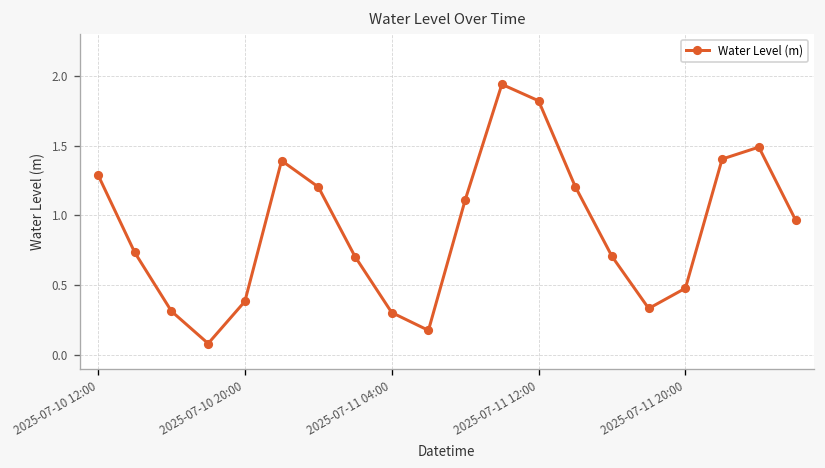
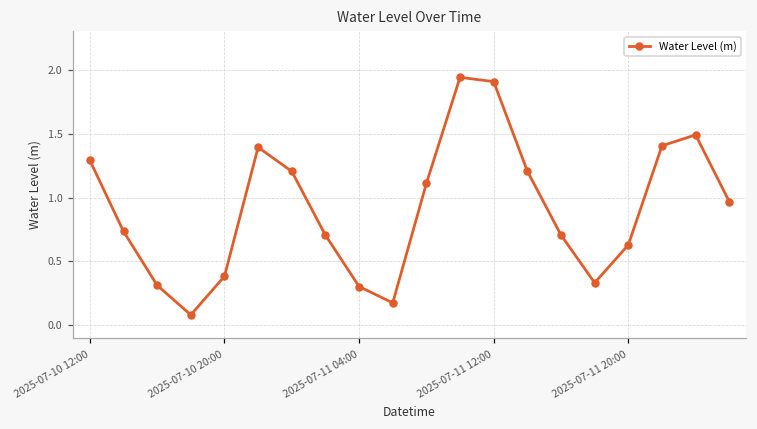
2025-07-11 12:00: 1.82 -> 1.91
2025-07-11 20:00: 0.48 -> 0.63
